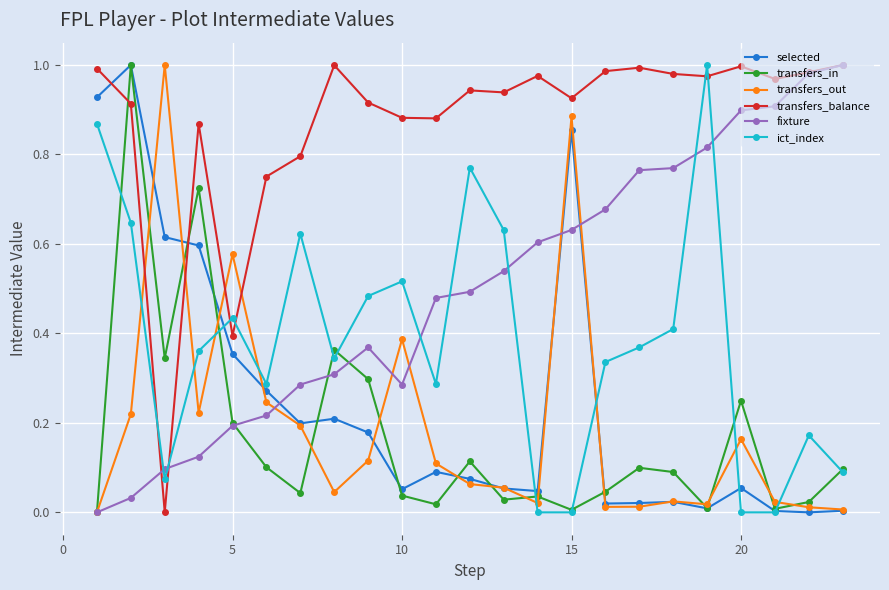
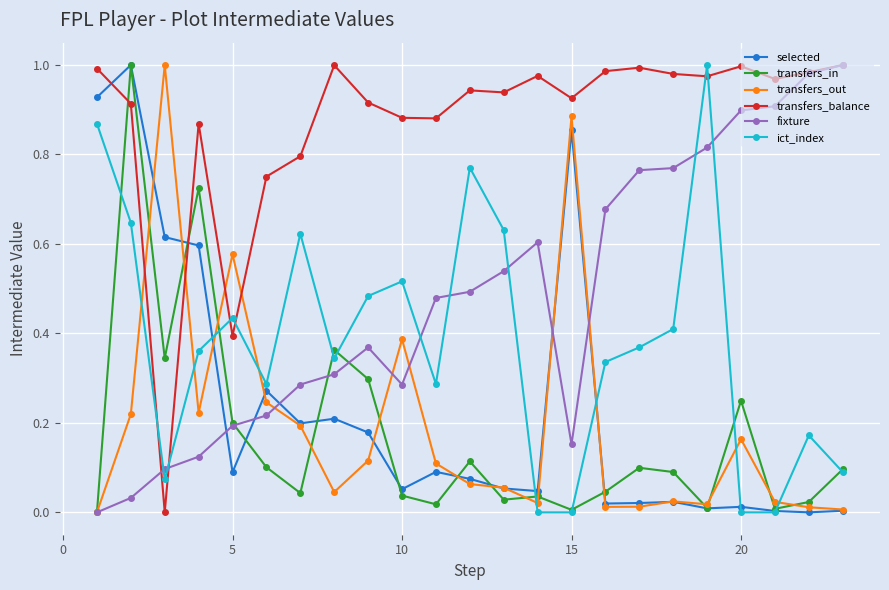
selected, 5: 0.35 -> 0.09
fixture, 15: 0.63 -> 0.15
selected, 20: 0.05 -> 0.01
